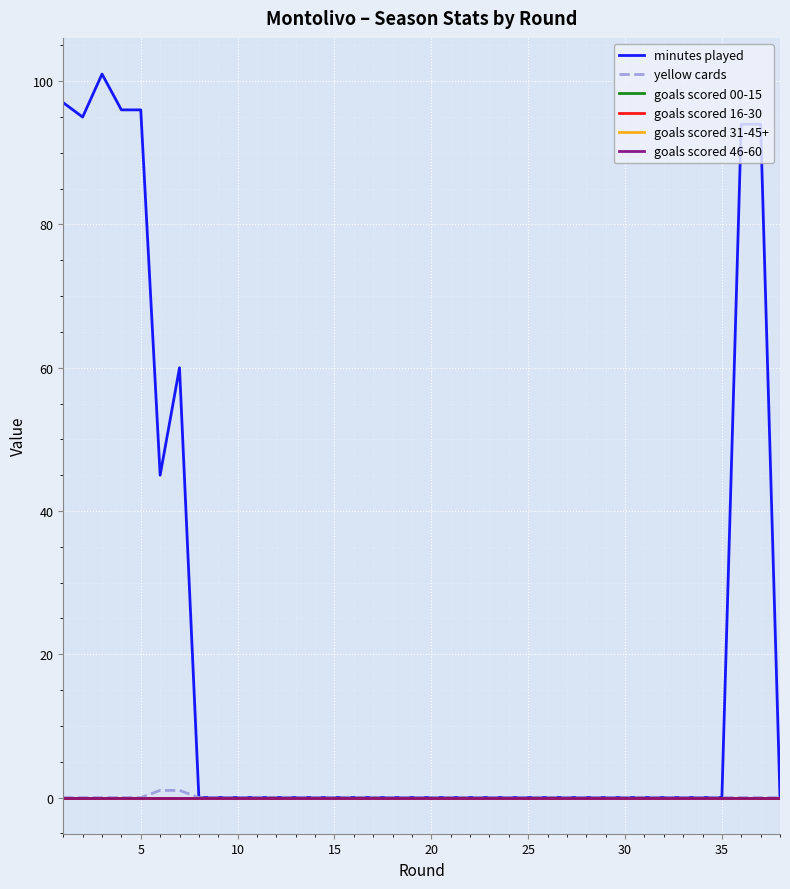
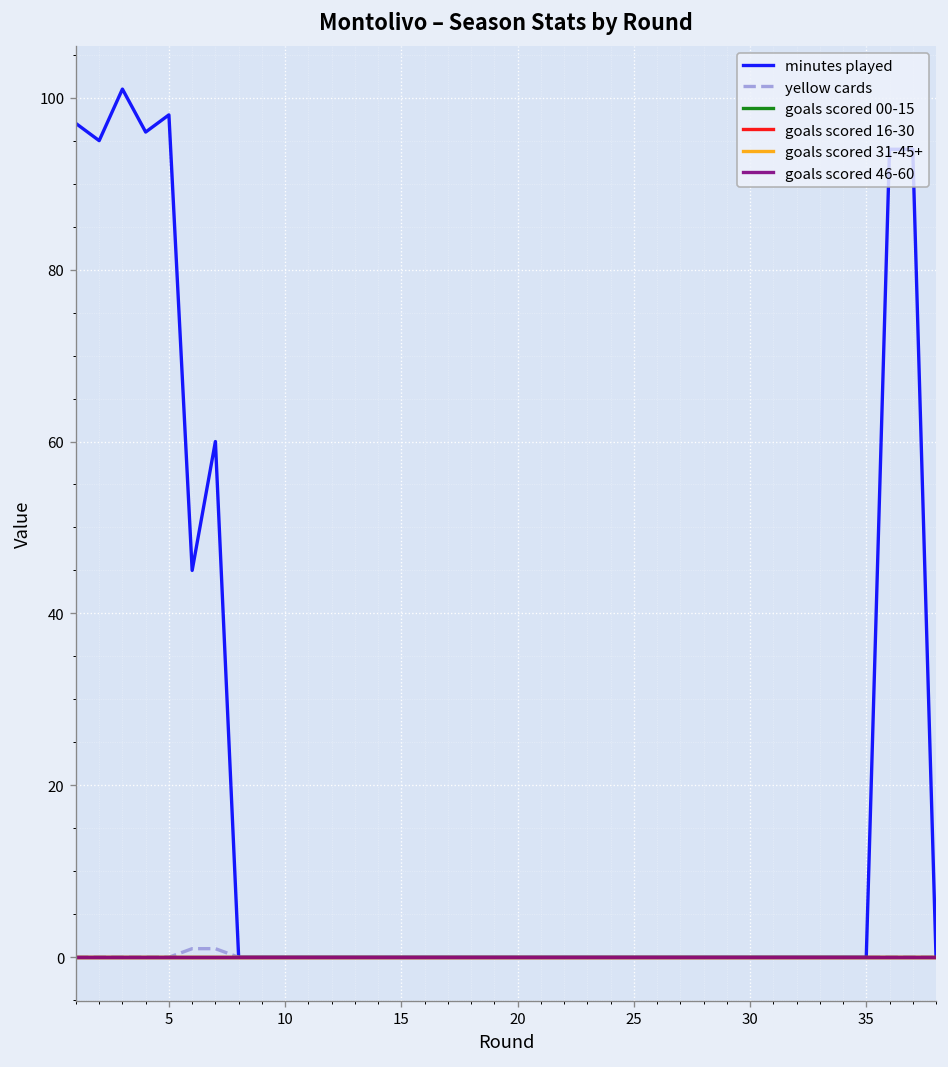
minutes played, 5: 96 -> 98
